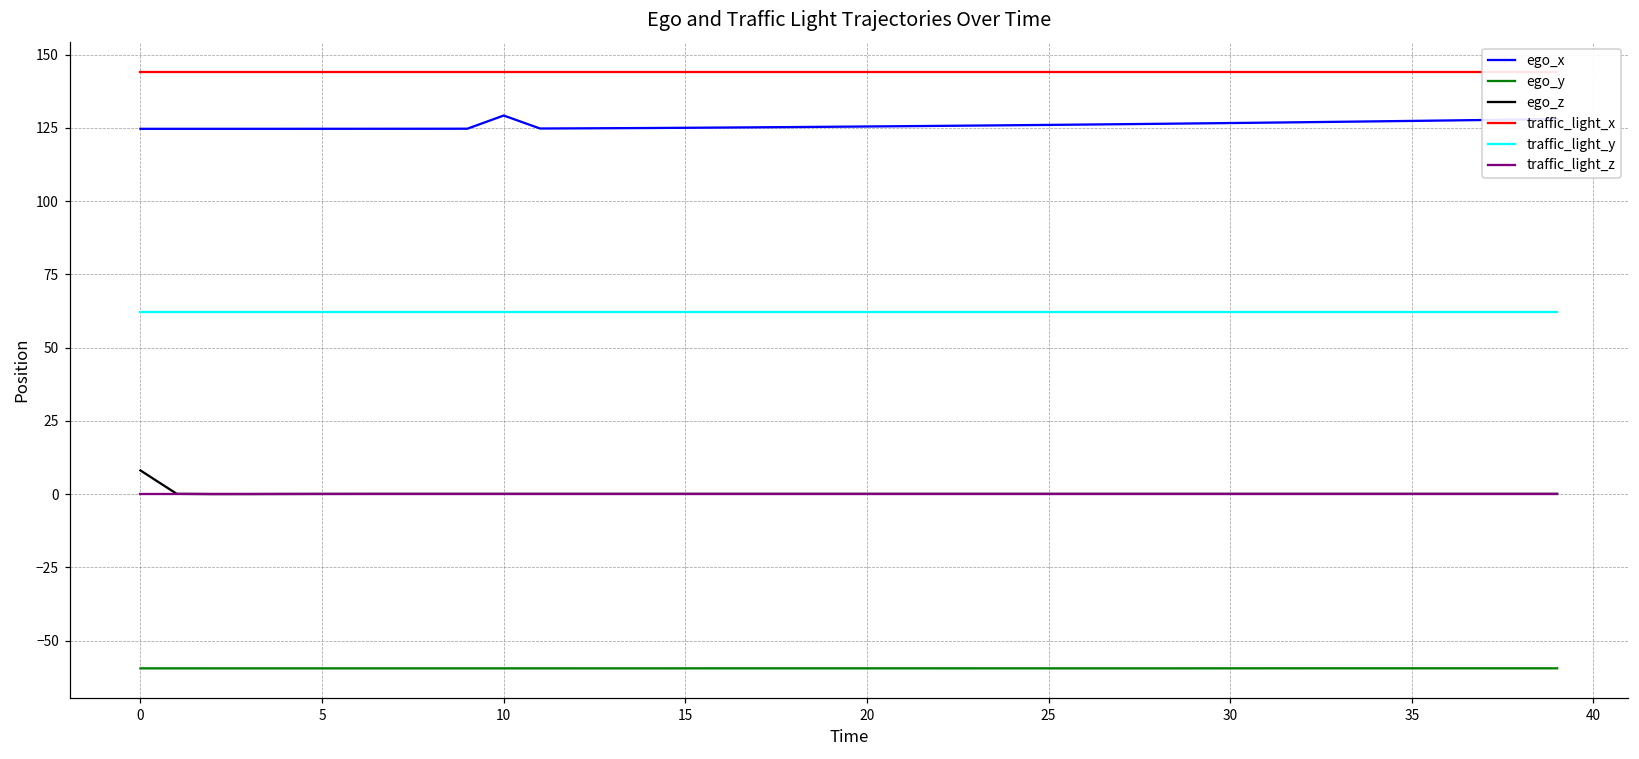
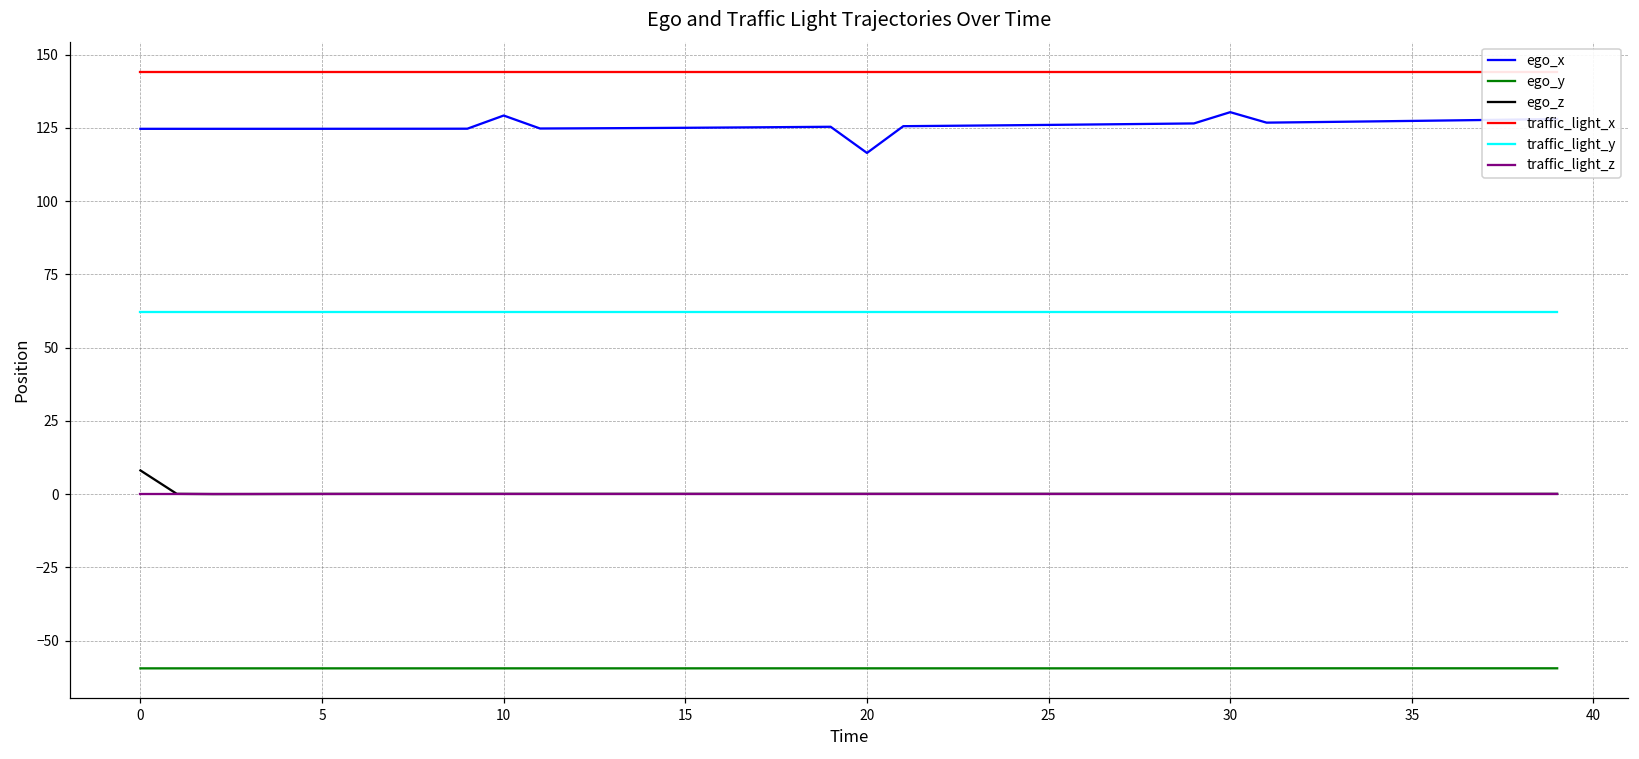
ego_x, 20: 125 -> 116
ego_x, 30: 127 -> 130
